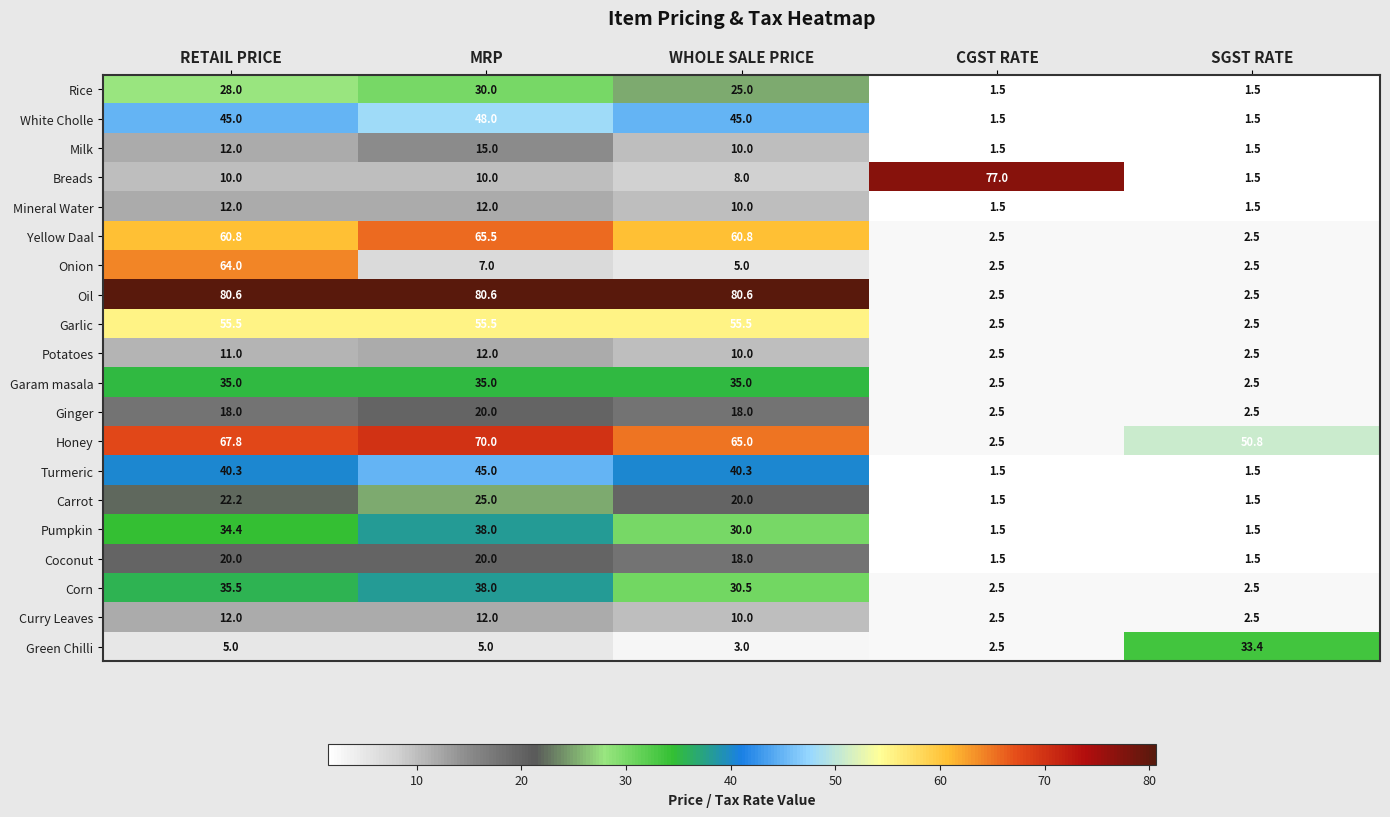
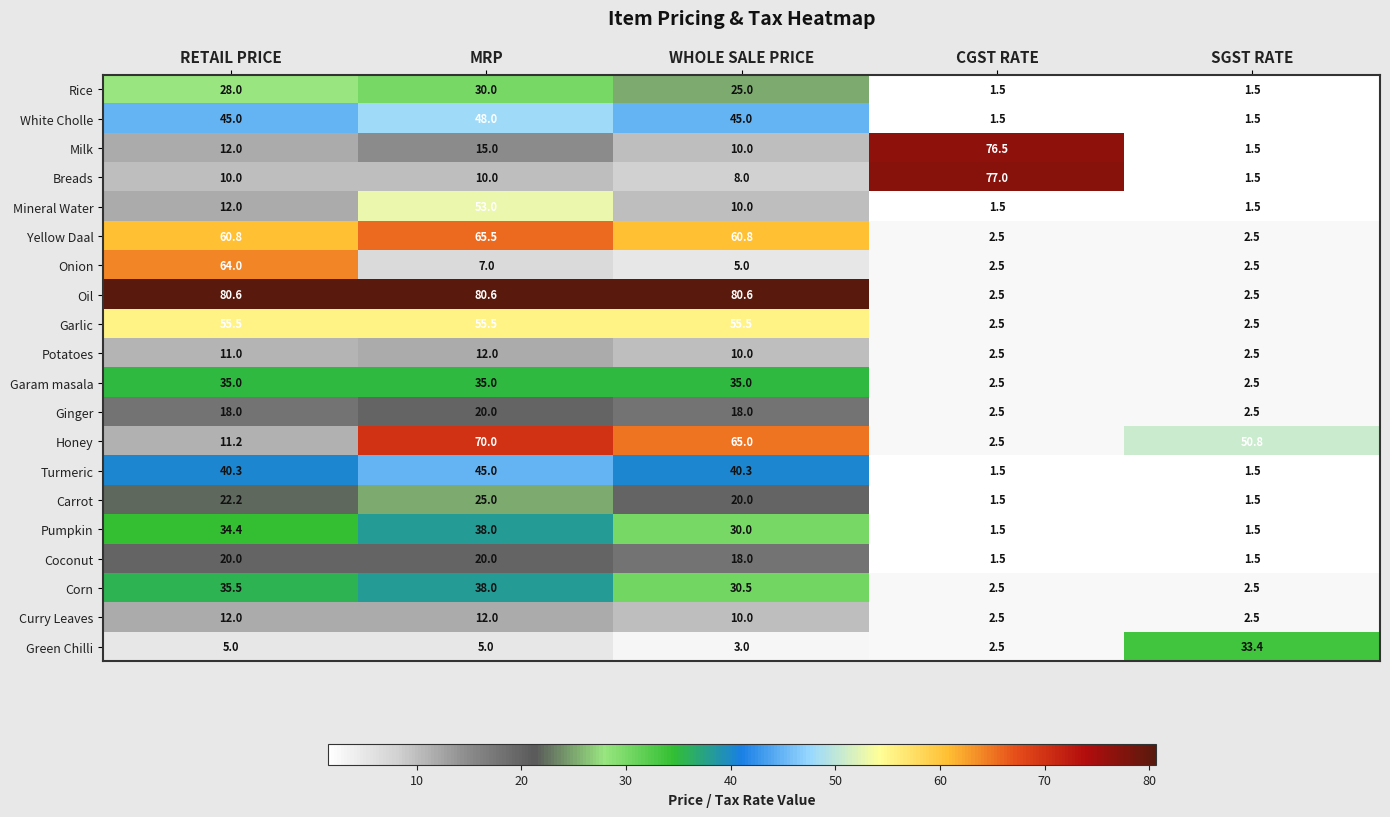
Milk, CGST RATE: 1.5 -> 76.5
Mineral Water, MRP: 12.0 -> 53.0
Honey, RETAIL PRICE: 67.8 -> 11.2
